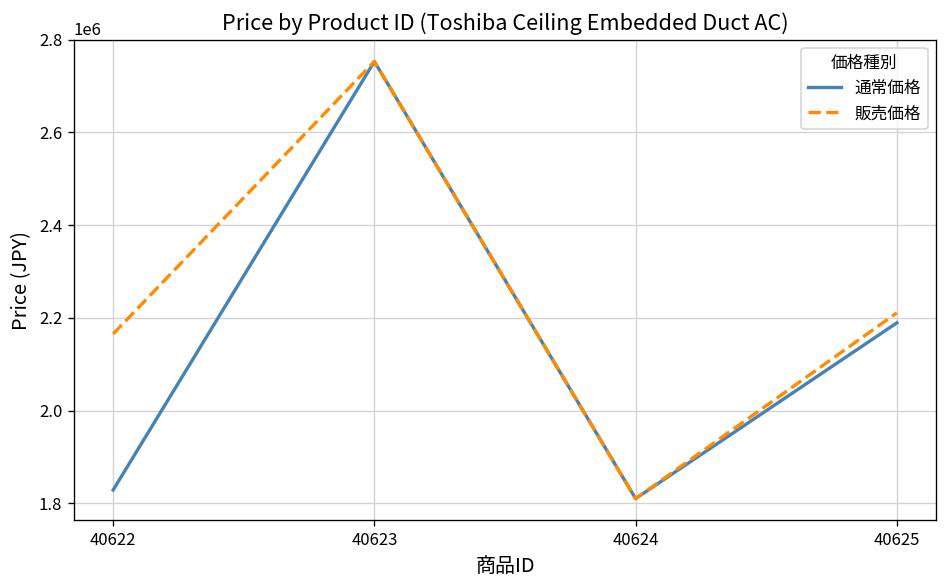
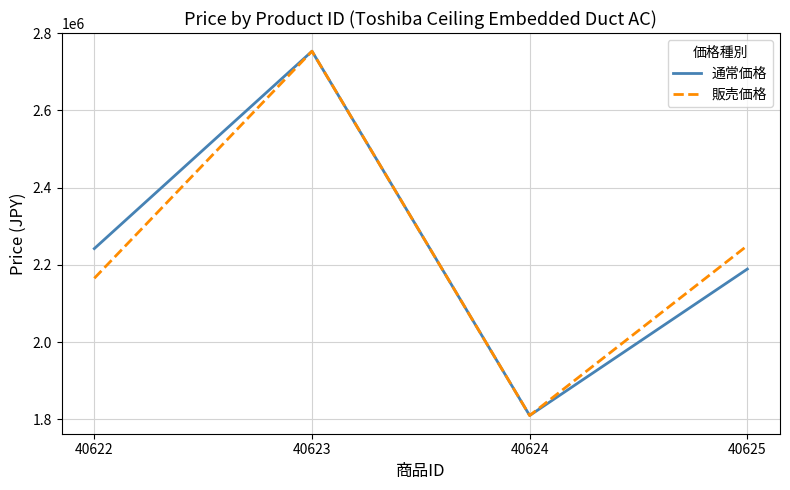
通常価格, 40622: 1830000 -> 2240000
販売価格, 40625: 2210000 -> 2250000
